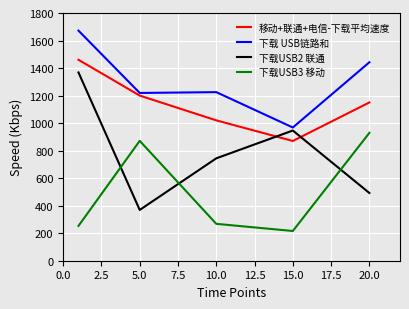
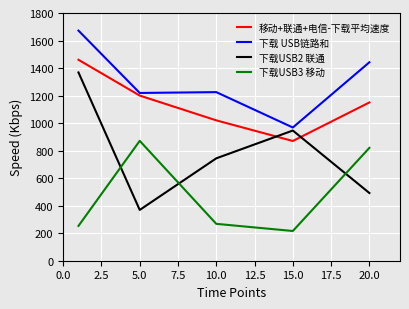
下载USB3 移动, 20.0: 930 -> 820
